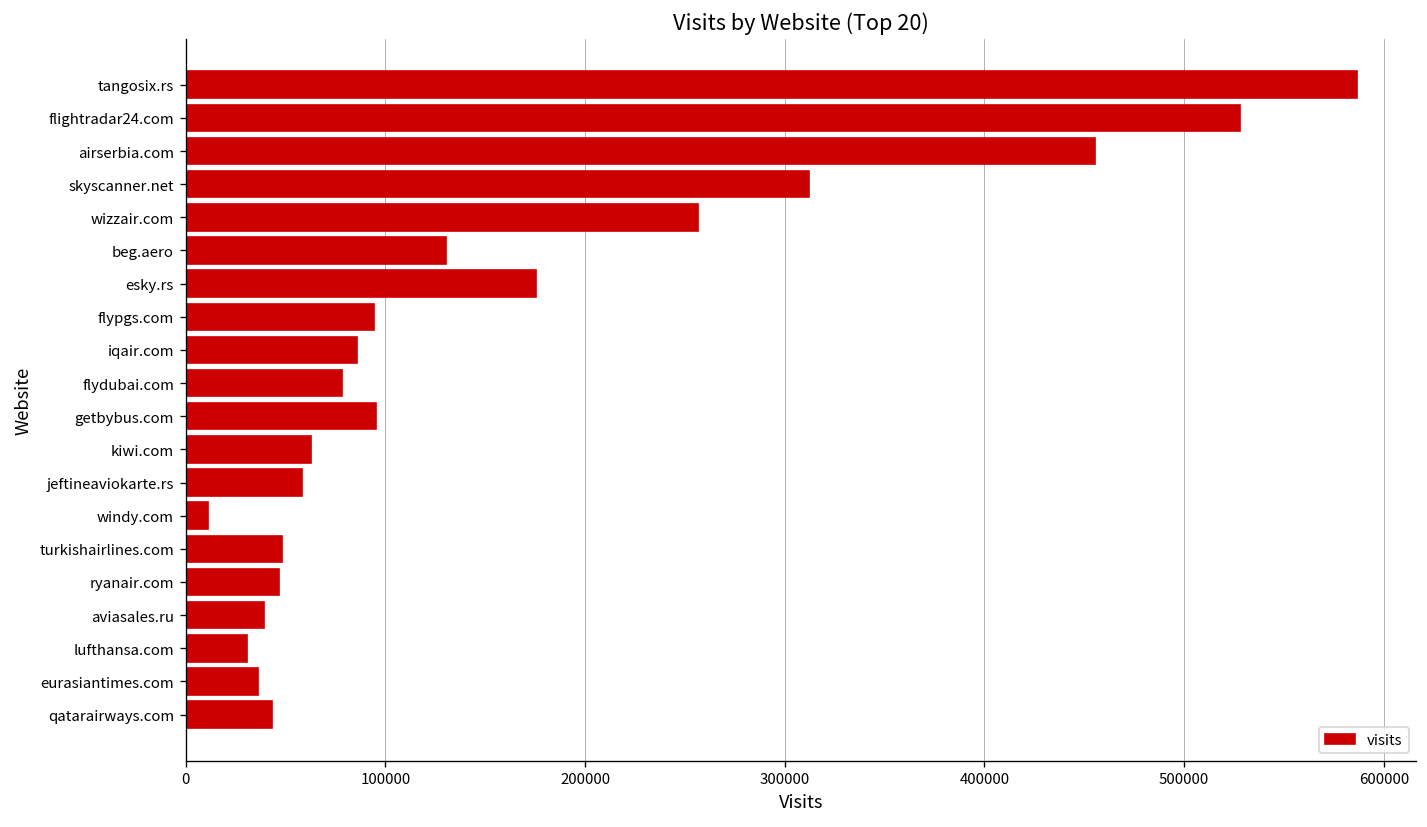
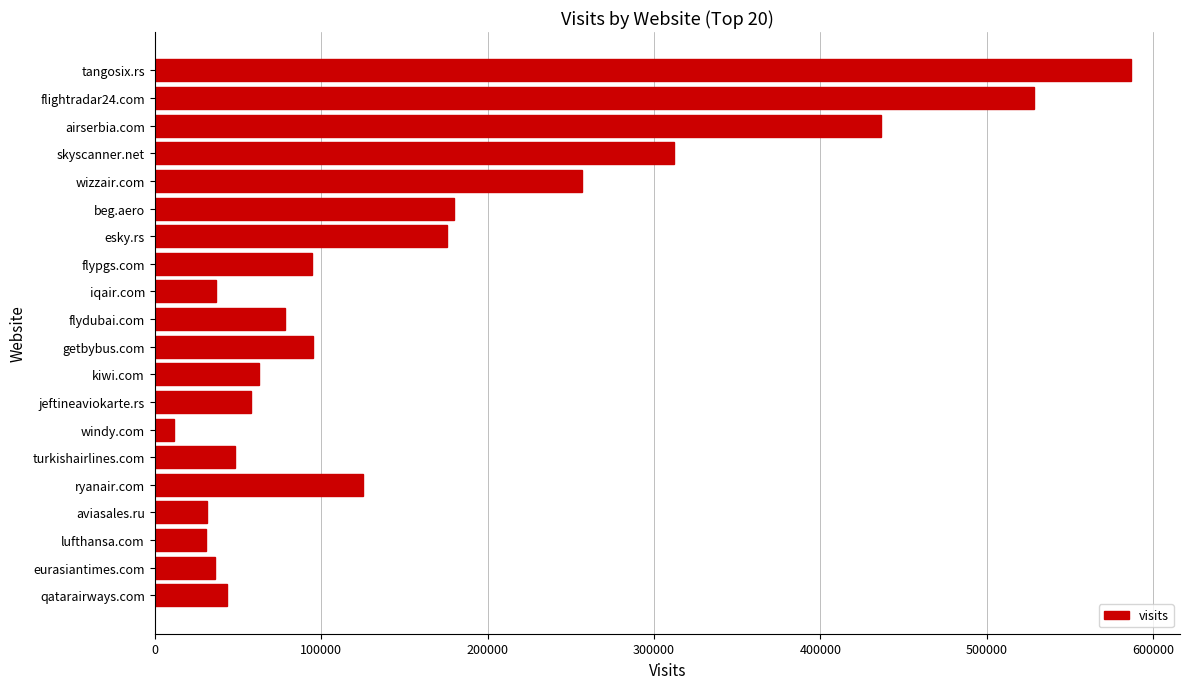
airserbia.com: 455000 -> 436000
beg.aero: 131000 -> 180000
iqair.com: 86000 -> 37000
ryanair.com: 47000 -> 125000
aviasales.ru: 39000 -> 32000
